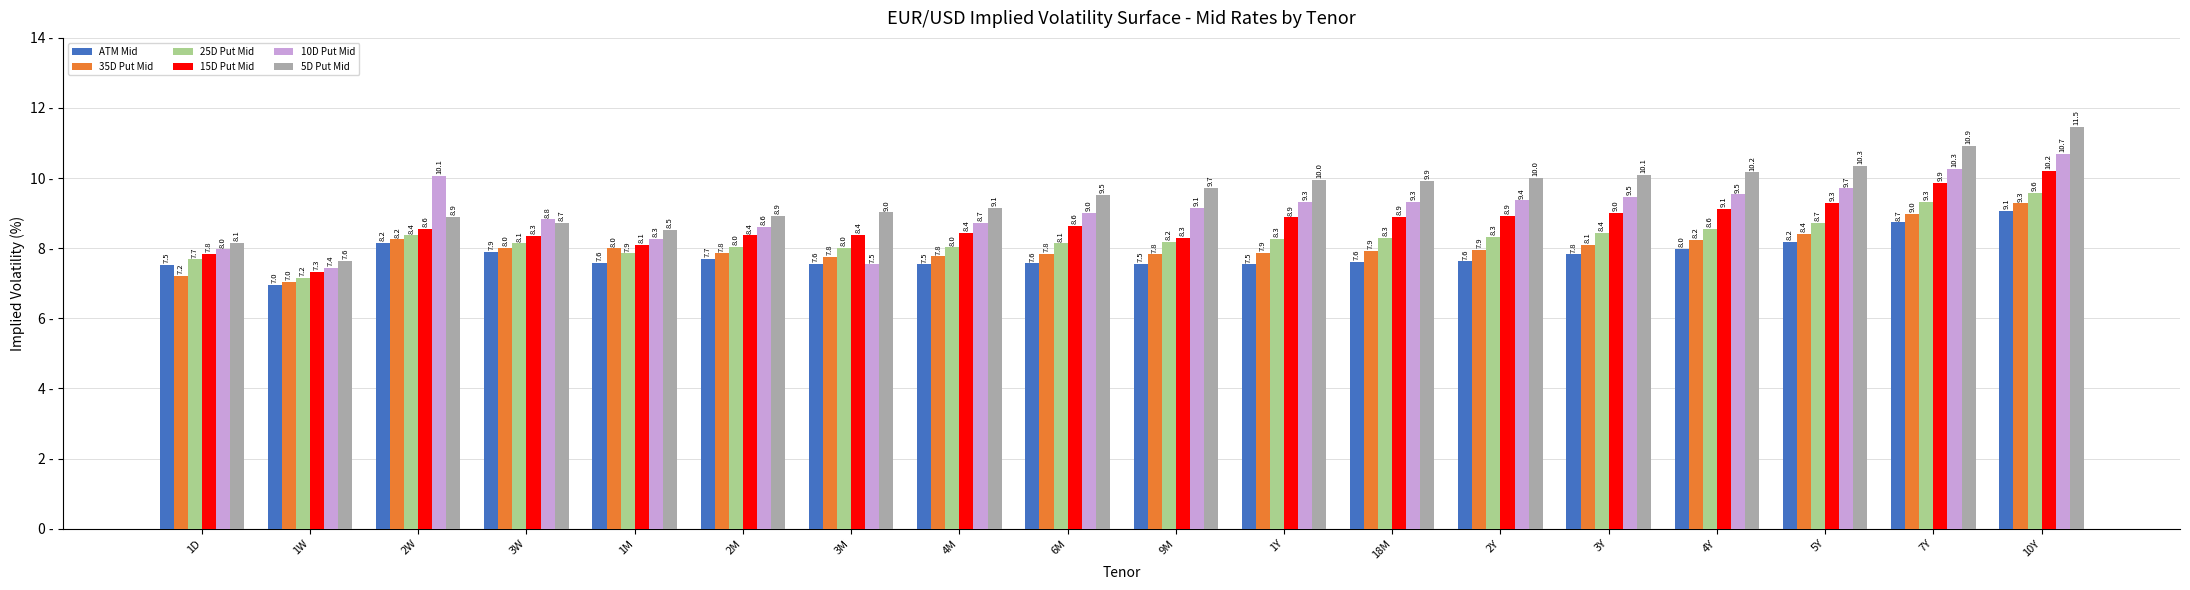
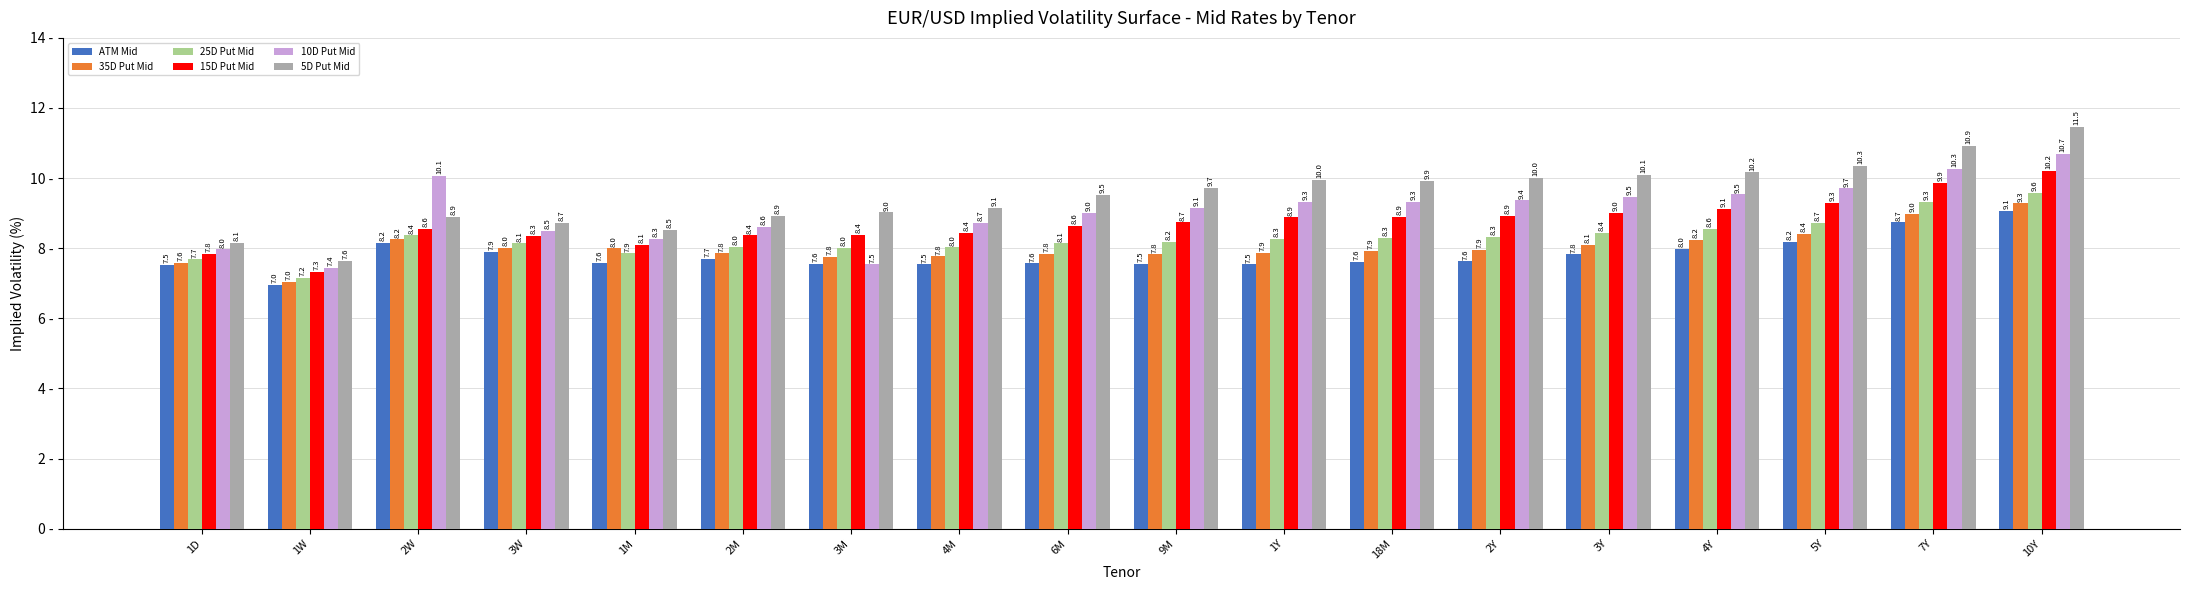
35D Put Mid, 1D: 7.2 -> 7.6
10D Put Mid, 3W: 8.8 -> 8.5
15D Put Mid, 9M: 8.3 -> 8.7
